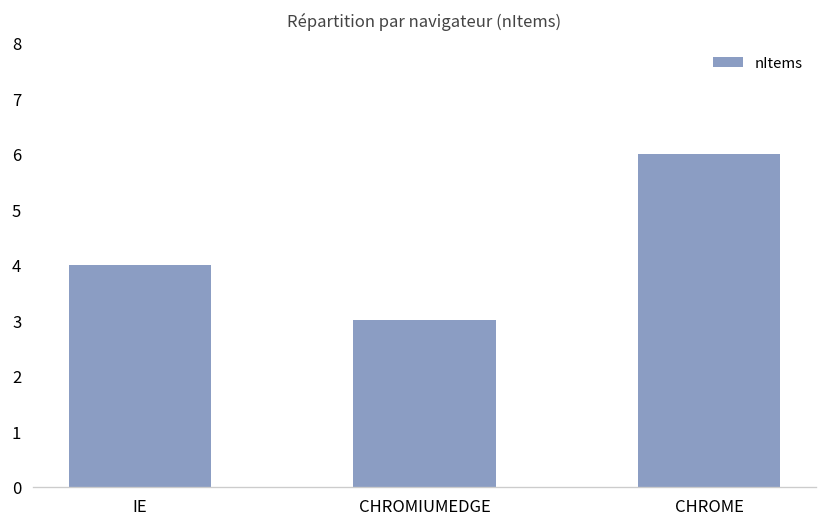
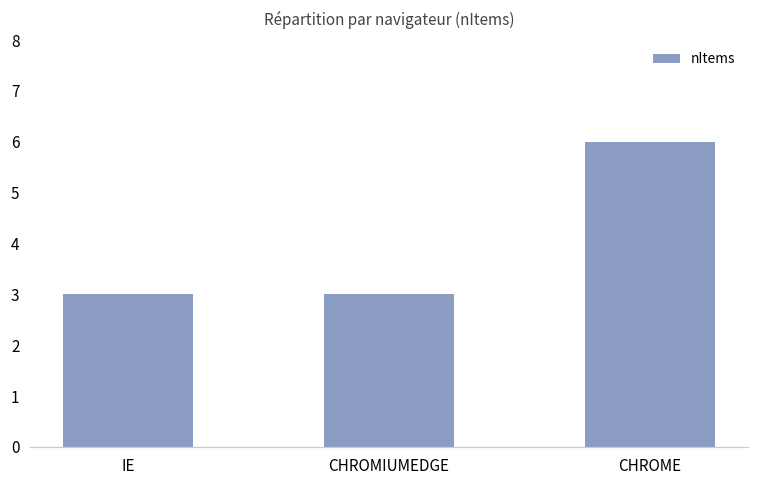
IE: 4 -> 3
